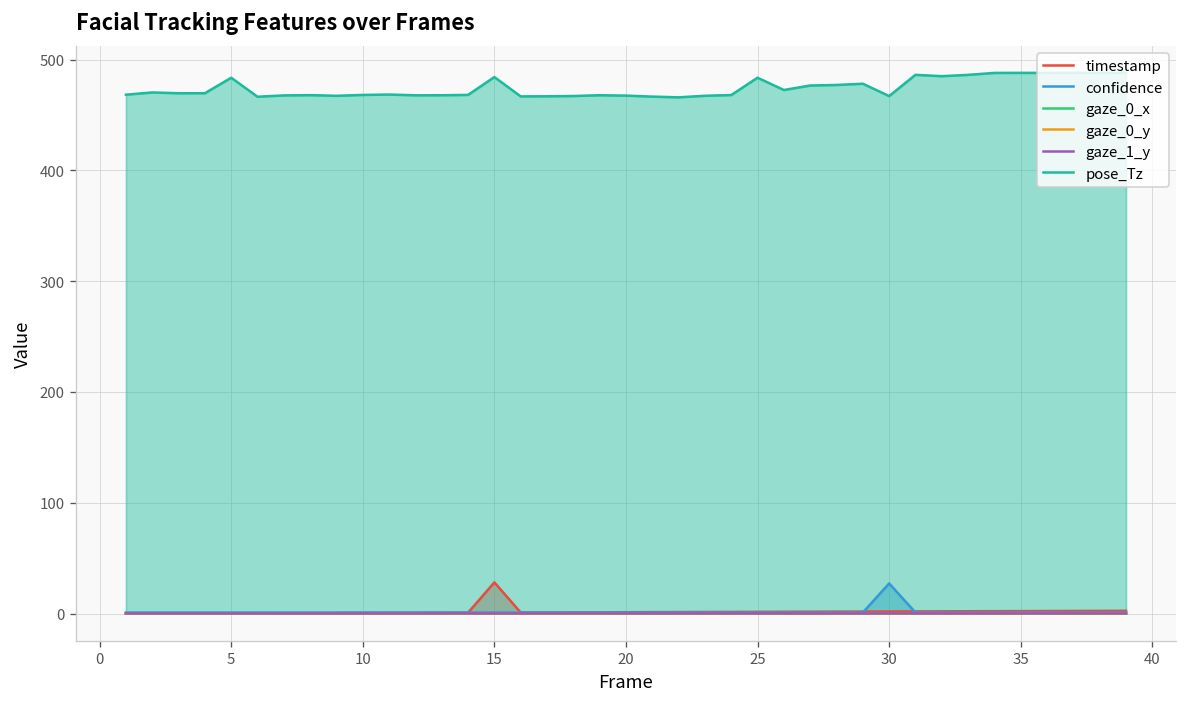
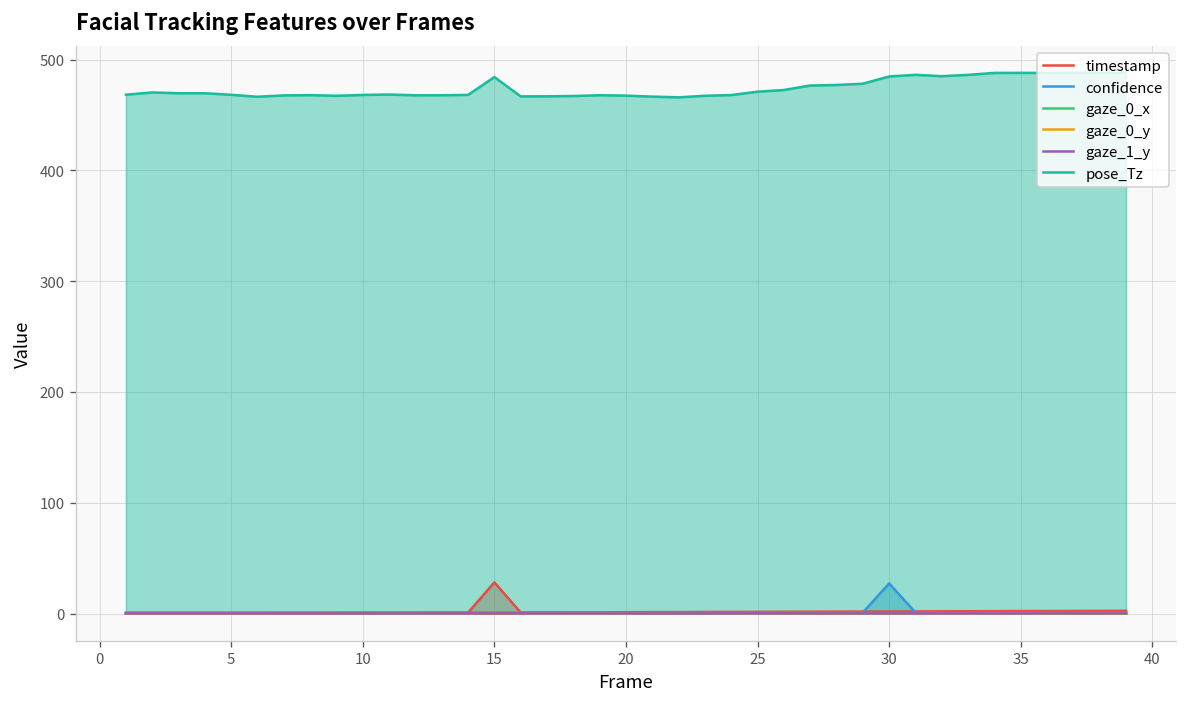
pose_Tz, 5: 480 -> 470
pose_Tz, 25: 480 -> 470
pose_Tz, 30: 470 -> 480
